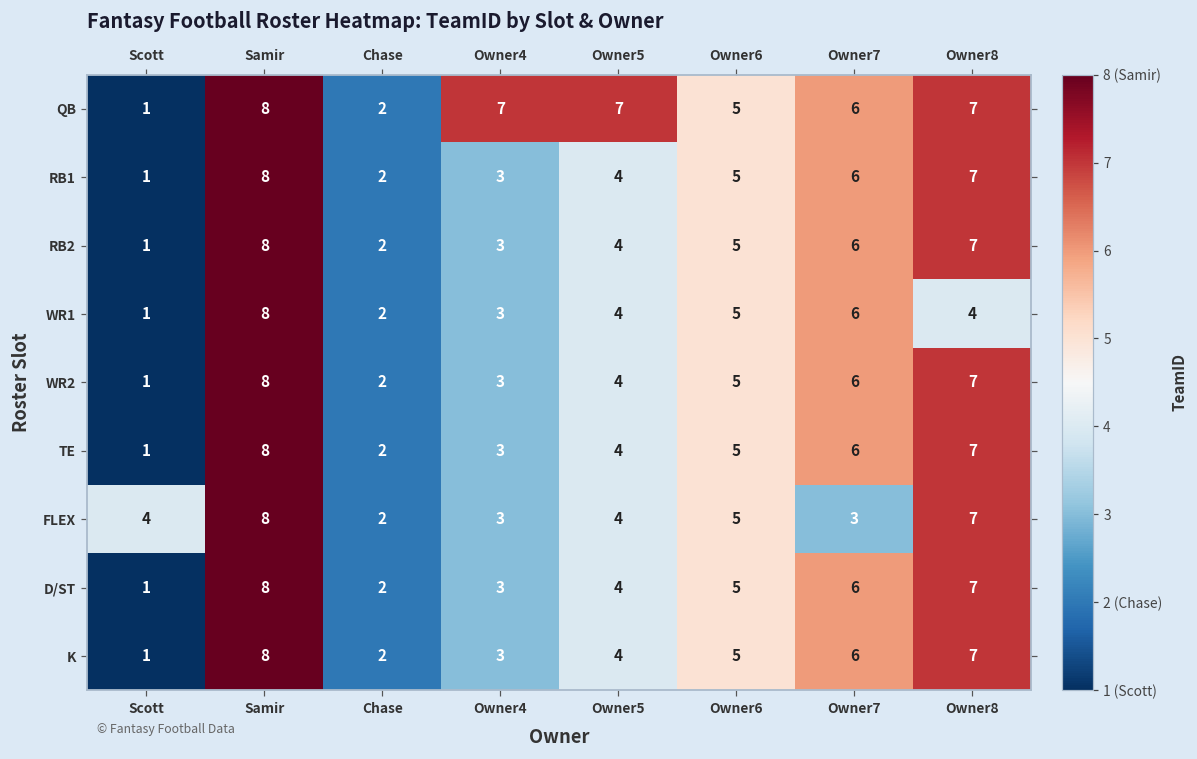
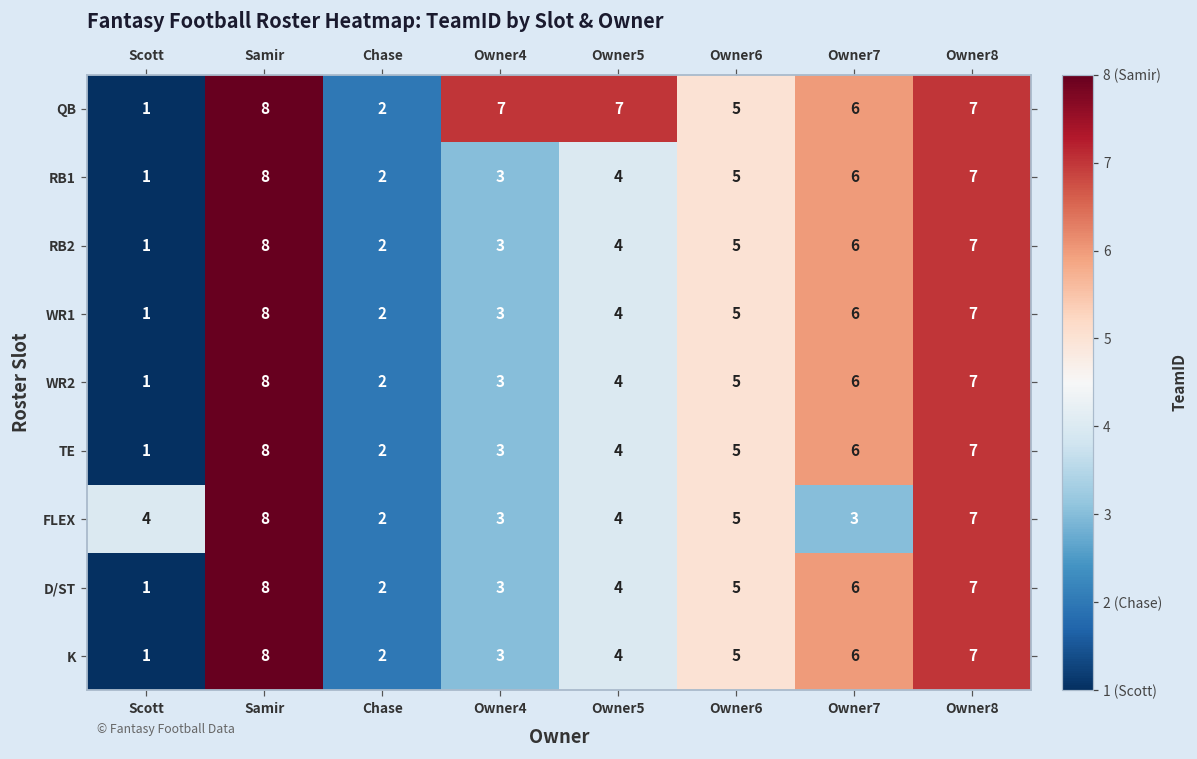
WR1, Owner8: 4 -> 7
